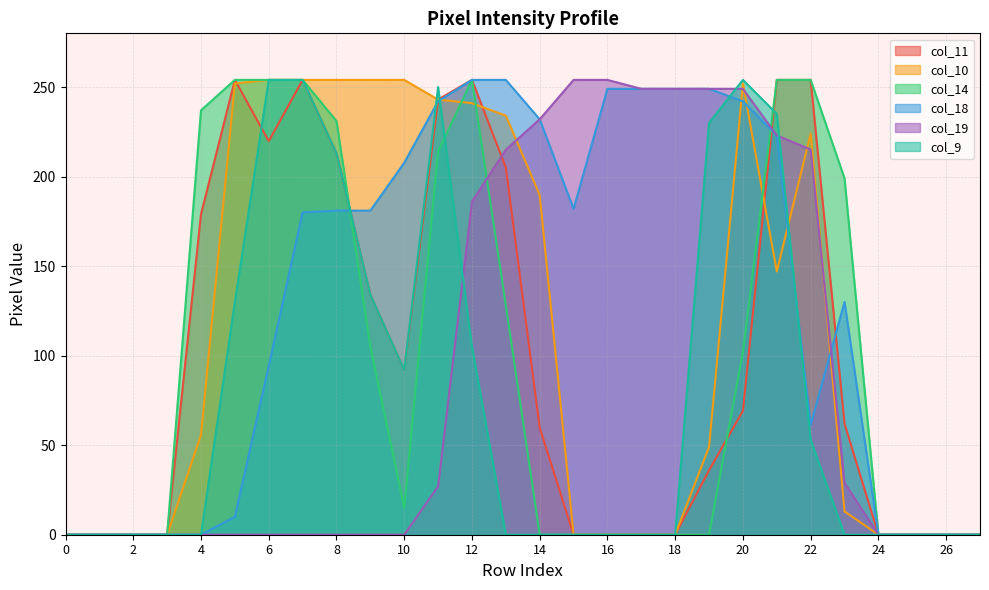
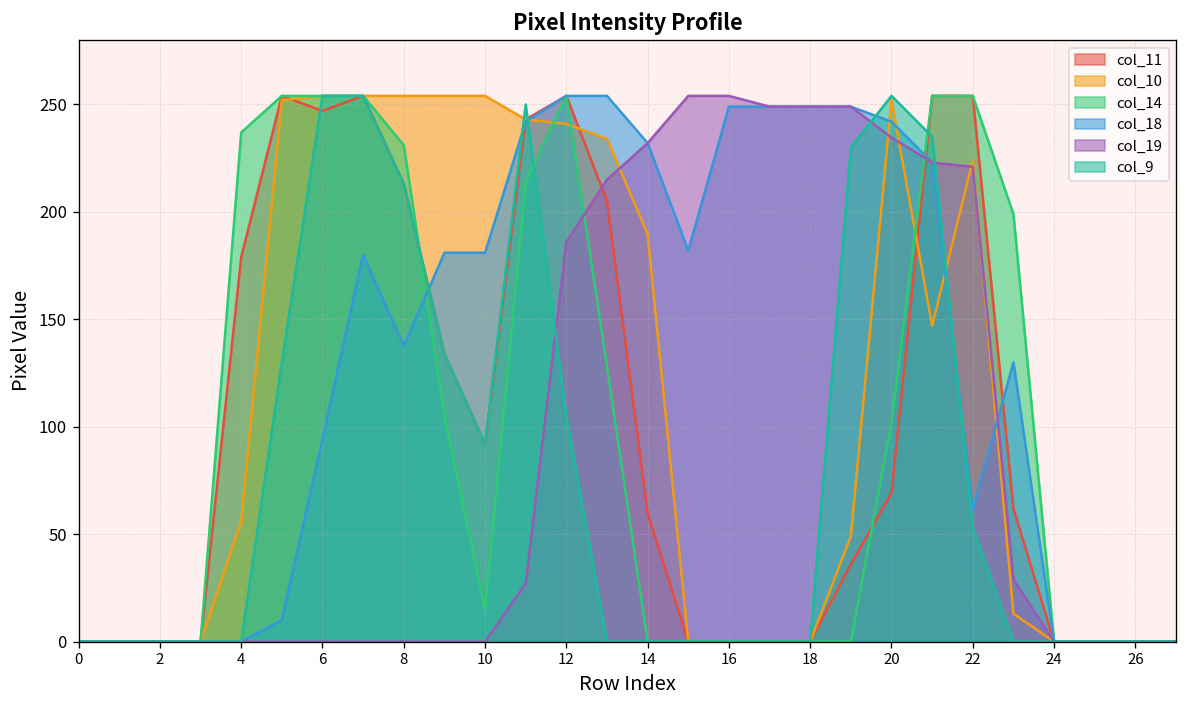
col_11, 6: 220 -> 247
col_18, 8: 181 -> 138
col_18, 10: 208 -> 181
col_19, 20: 249 -> 235
col_19, 22: 215 -> 221
